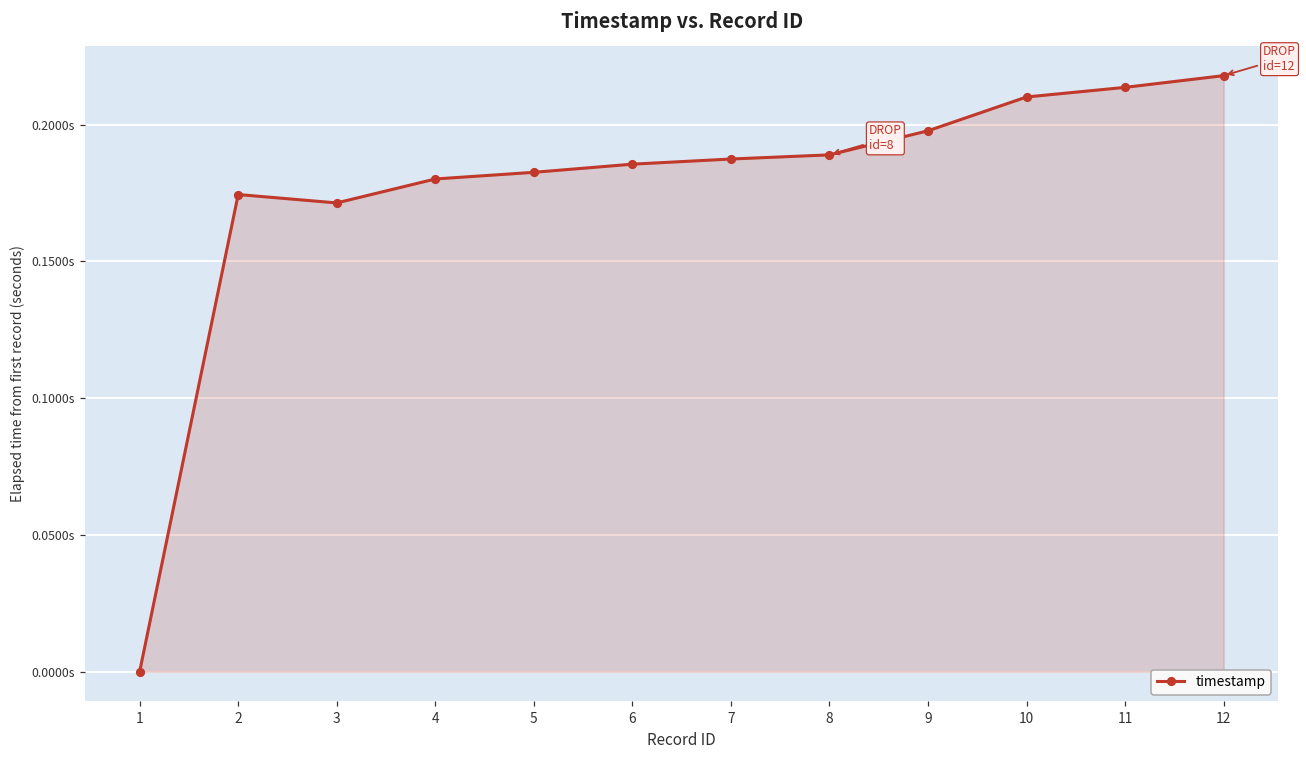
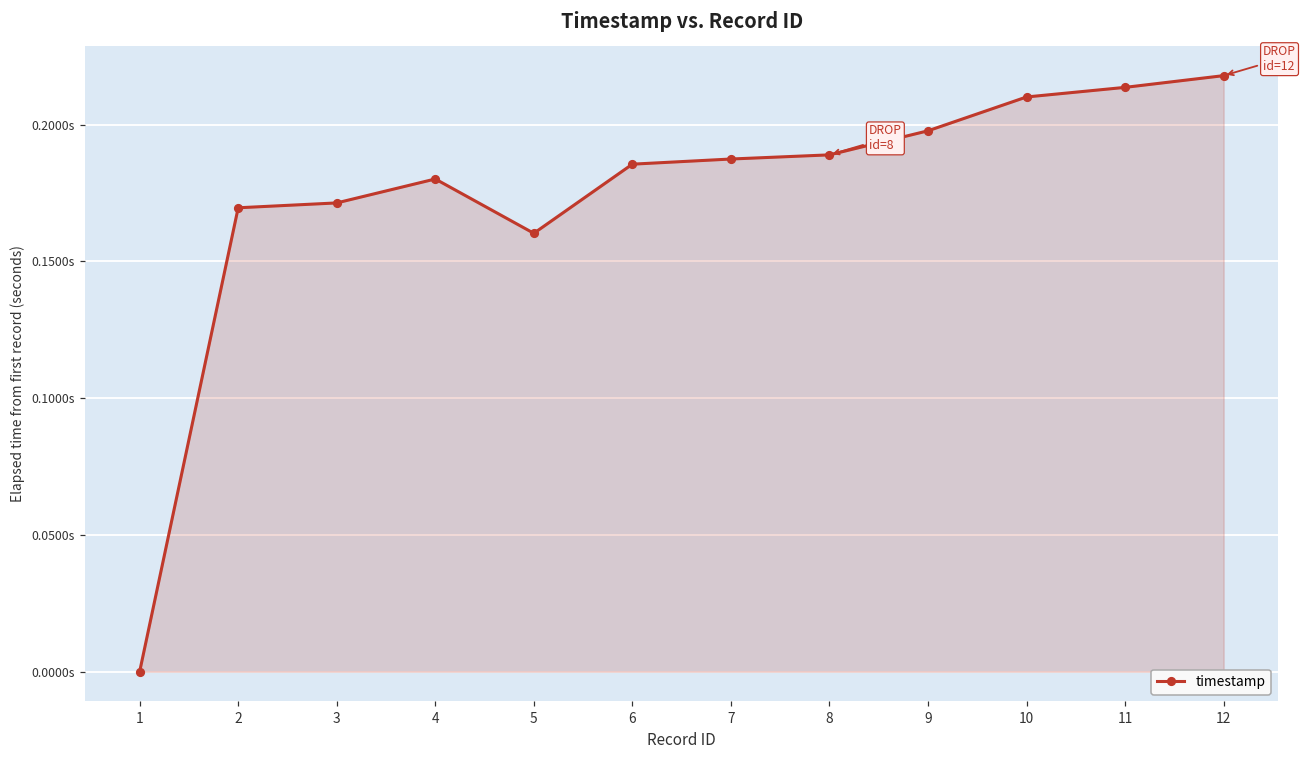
2: 0.174s -> 0.170s
5: 0.183s -> 0.160s
